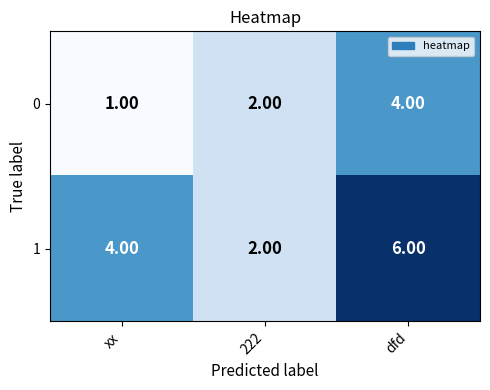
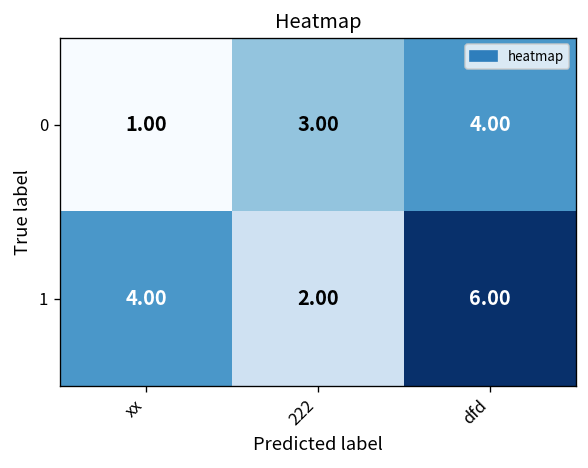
0, 222: 2.00 -> 3.00
